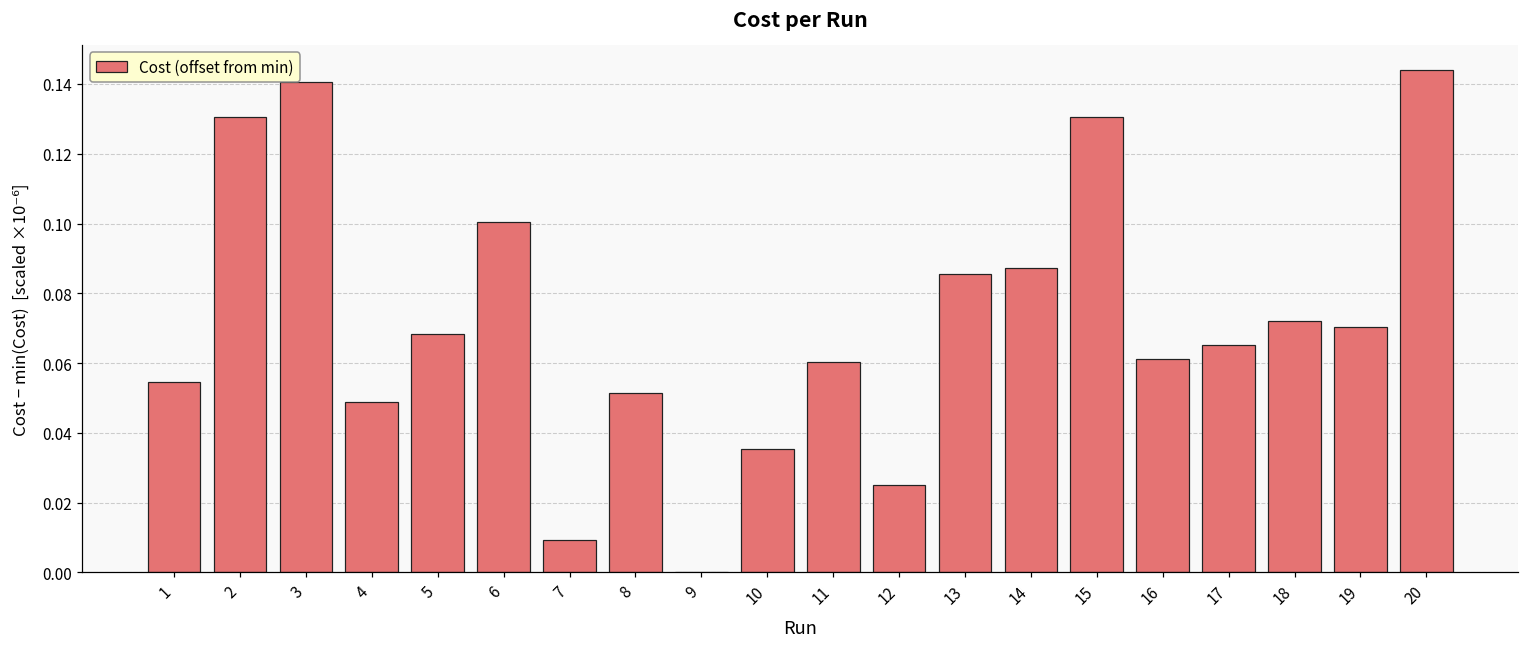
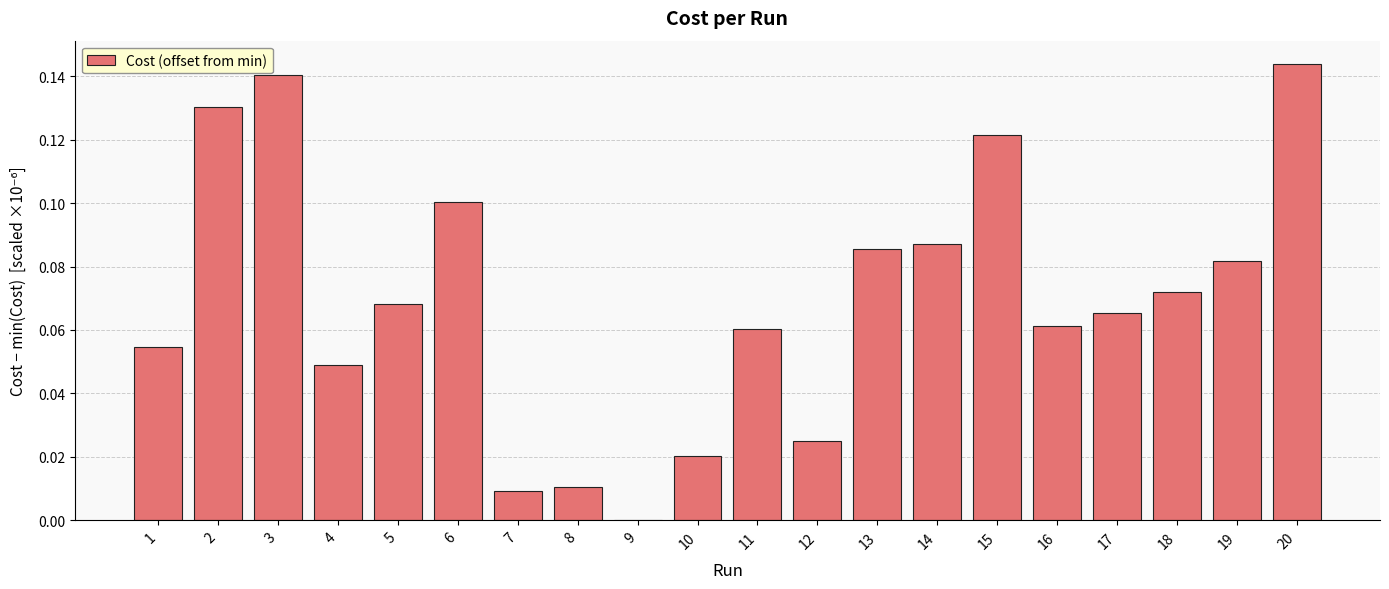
8: 0.051 -> 0.010
10: 0.035 -> 0.020
15: 0.130 -> 0.122
19: 0.070 -> 0.082
